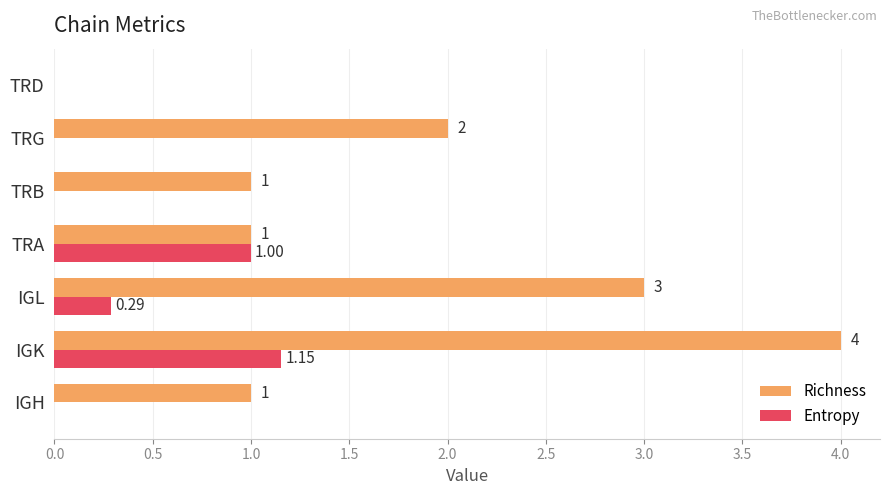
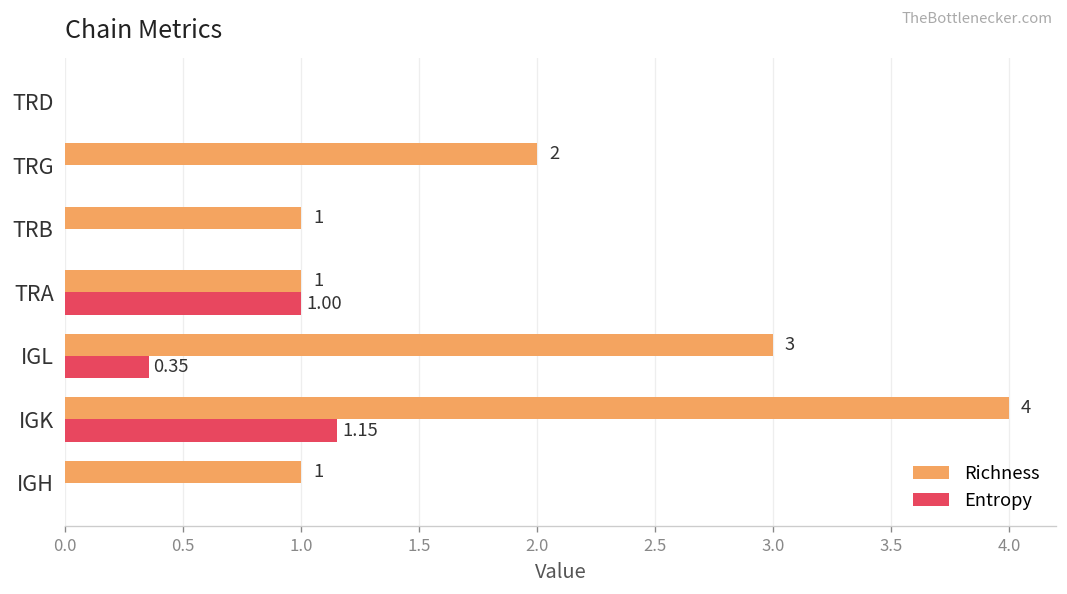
Entropy, IGL: 0.29 -> 0.35
